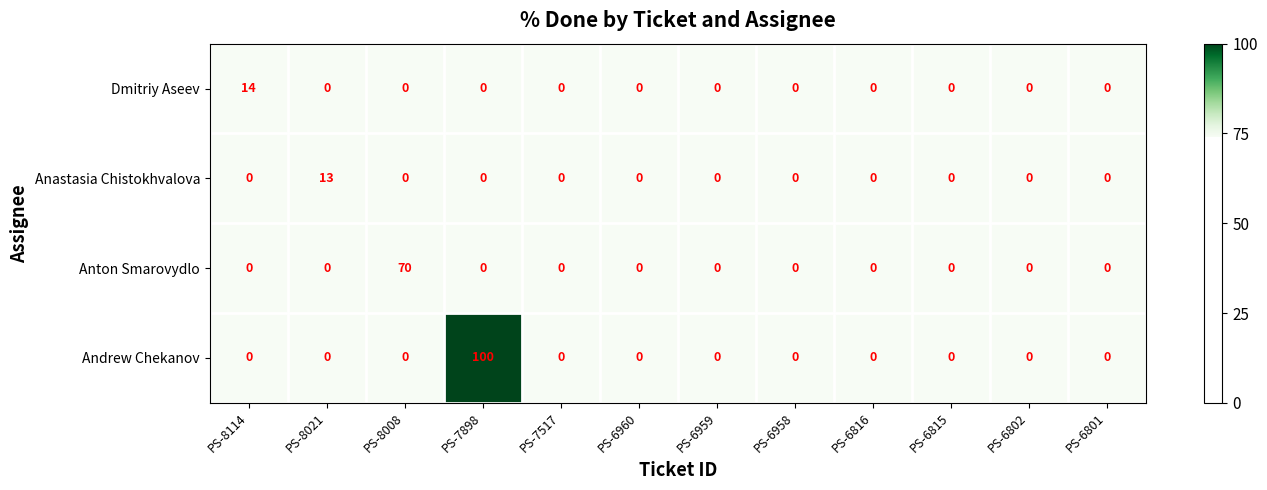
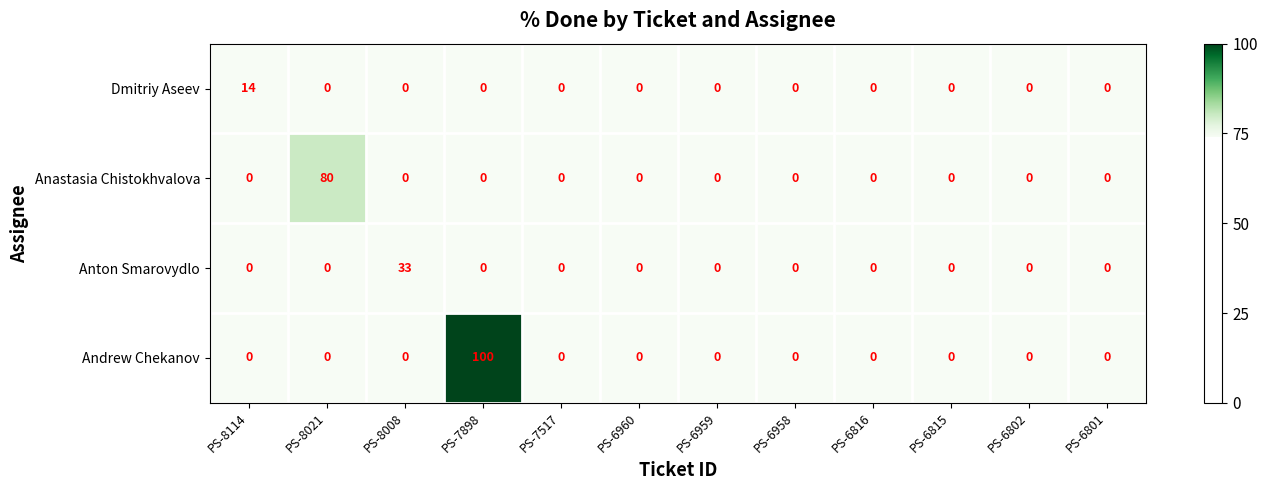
Anastasia Chistokhvalova, PS-8021: 13 -> 80
Anton Smarovydlo, PS-8008: 70 -> 33
